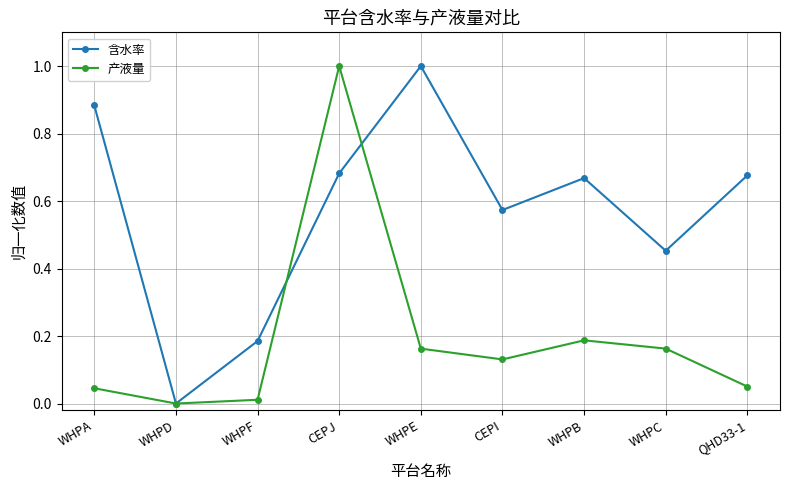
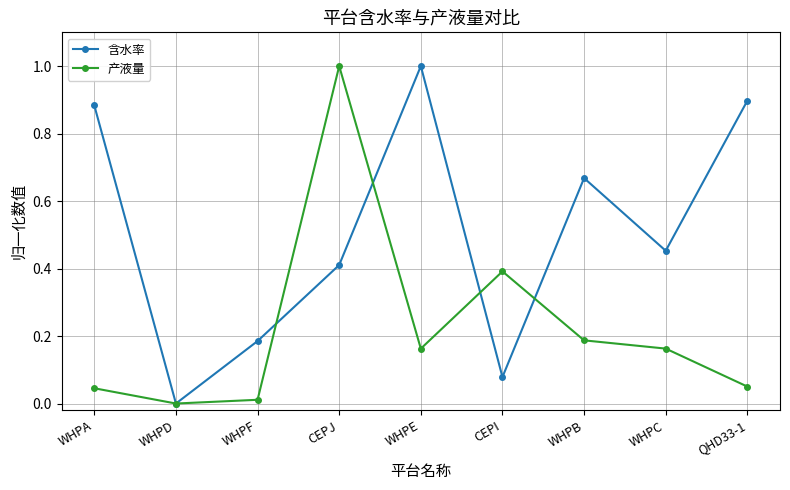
含水率, CEPJ: 0.68 -> 0.41
含水率, CEPI: 0.57 -> 0.08
产液量, CEPI: 0.13 -> 0.39
含水率, QHD33-1: 0.68 -> 0.90
